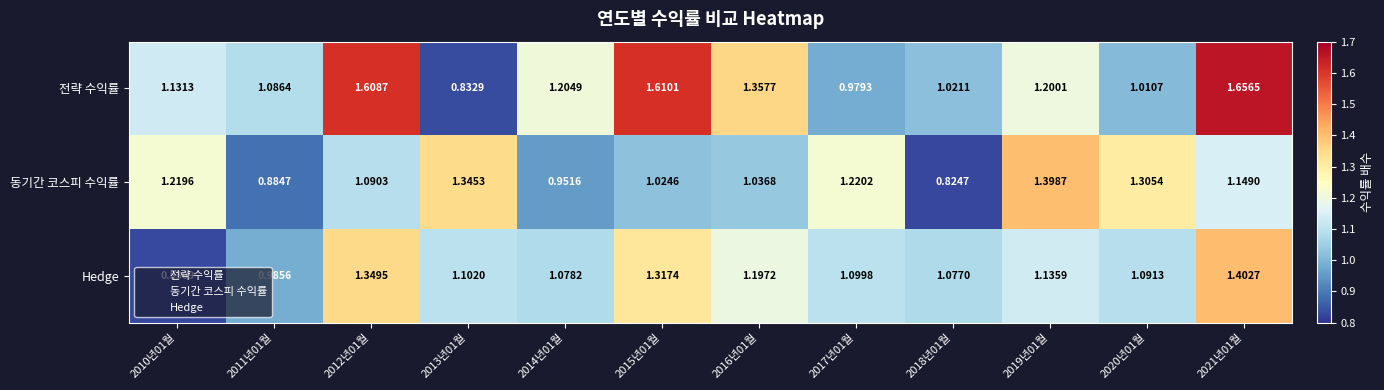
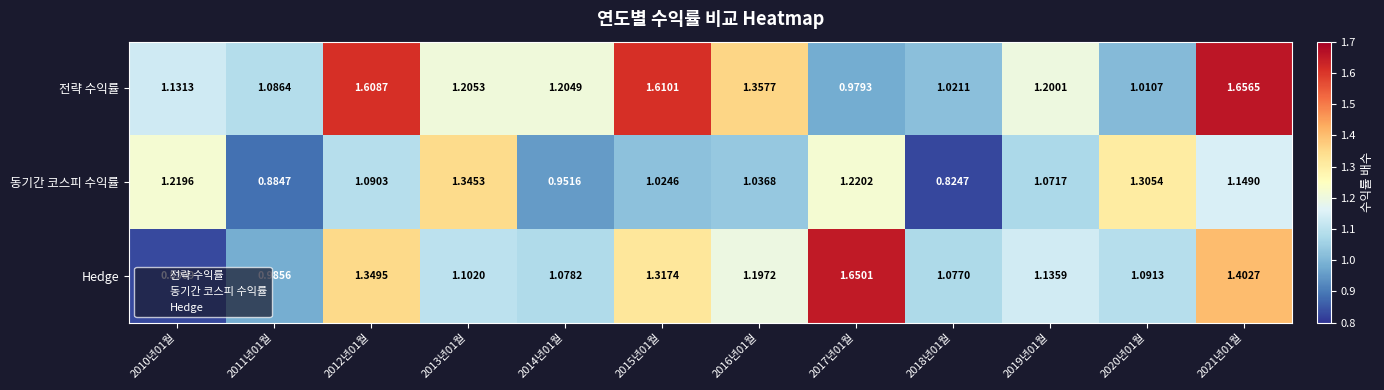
전략 수익률, 2013년01월: 0.8329 -> 1.2053
동기간 코스피 수익률, 2019년01월: 1.3987 -> 1.0717
Hedge, 2017년01월: 1.0998 -> 1.6501
